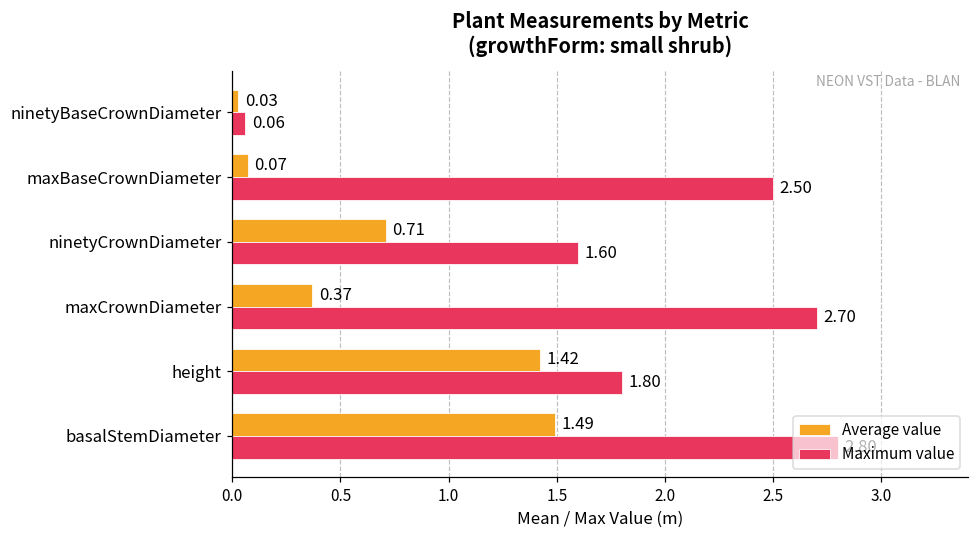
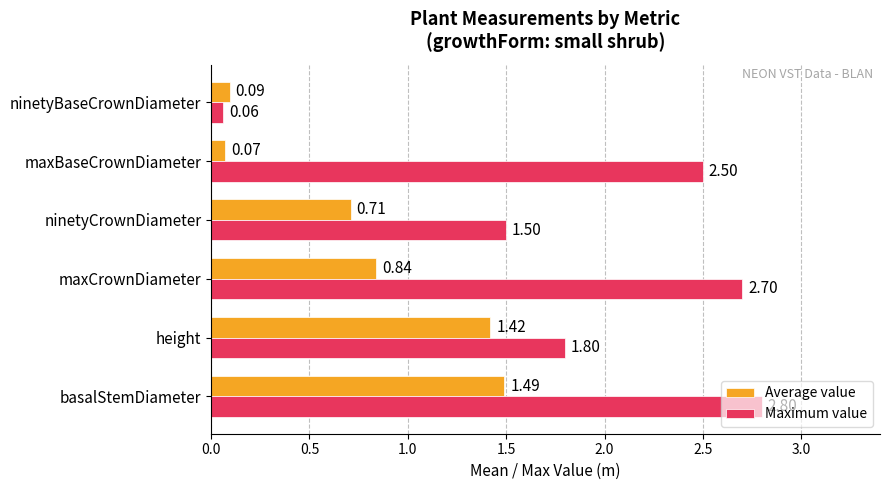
Average value, ninetyBaseCrownDiameter: 0.03 -> 0.09
Maximum value, ninetyCrownDiameter: 1.60 -> 1.50
Average value, maxCrownDiameter: 0.37 -> 0.84
